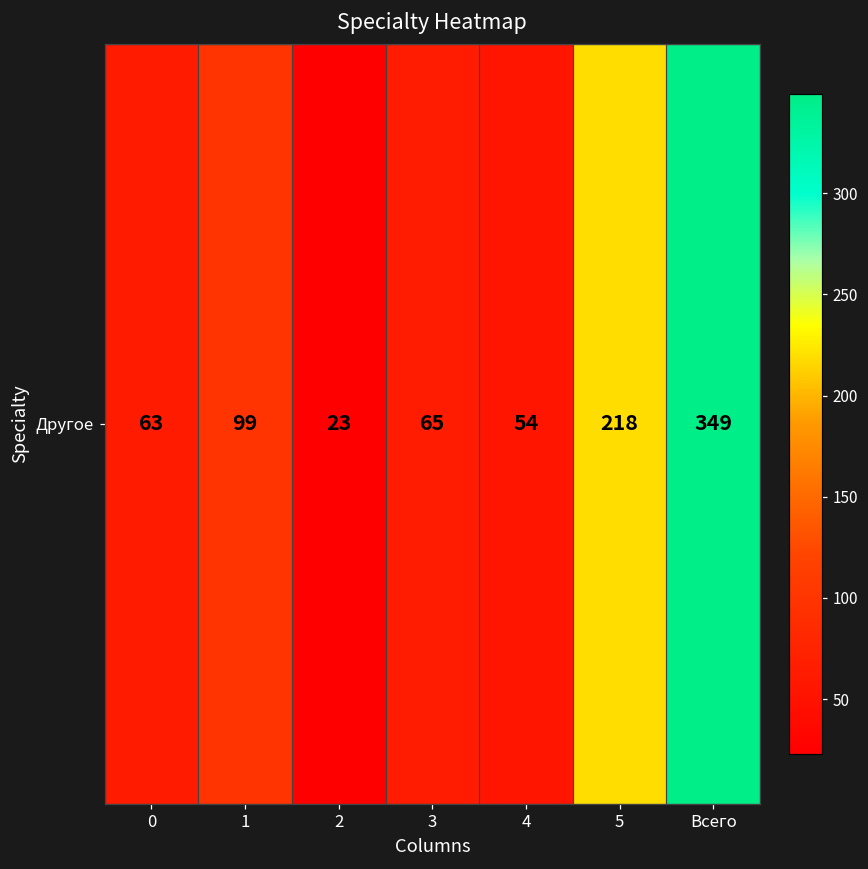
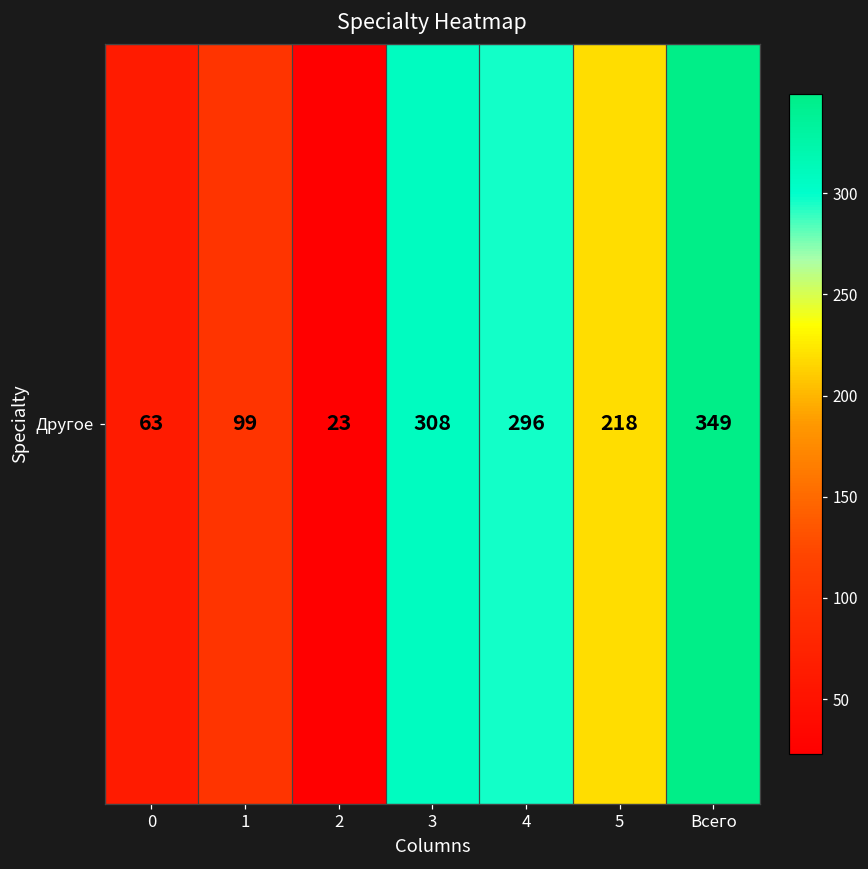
Другое, 3: 65 -> 308
Другое, 4: 54 -> 296
